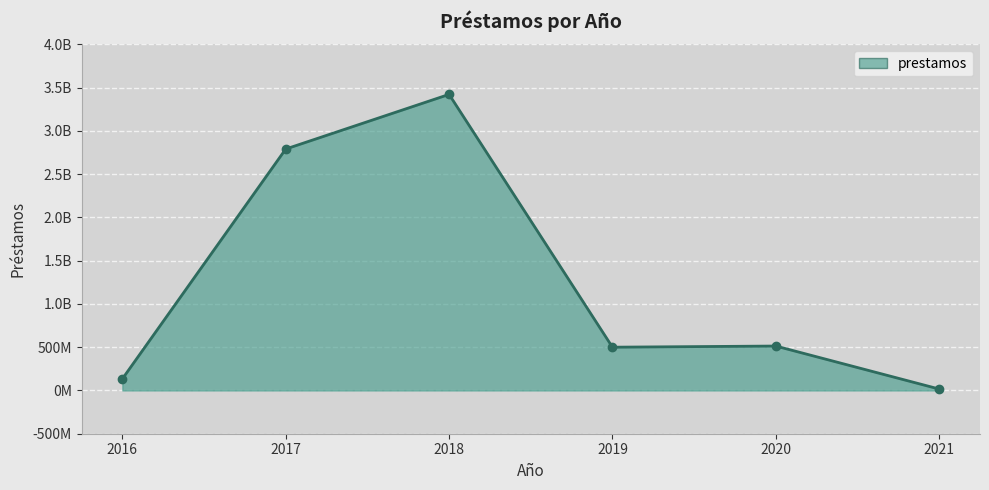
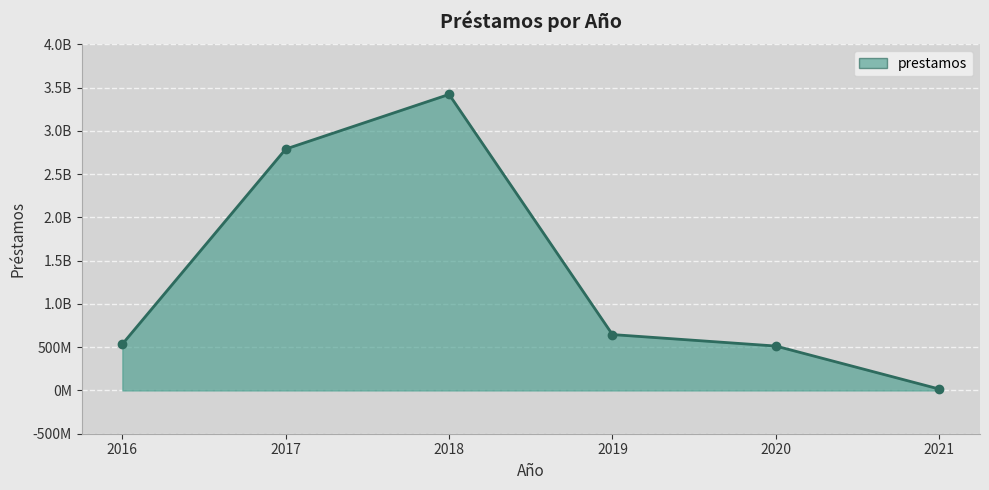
2016: 100000000 -> 500000000
2019: 500000000 -> 600000000
